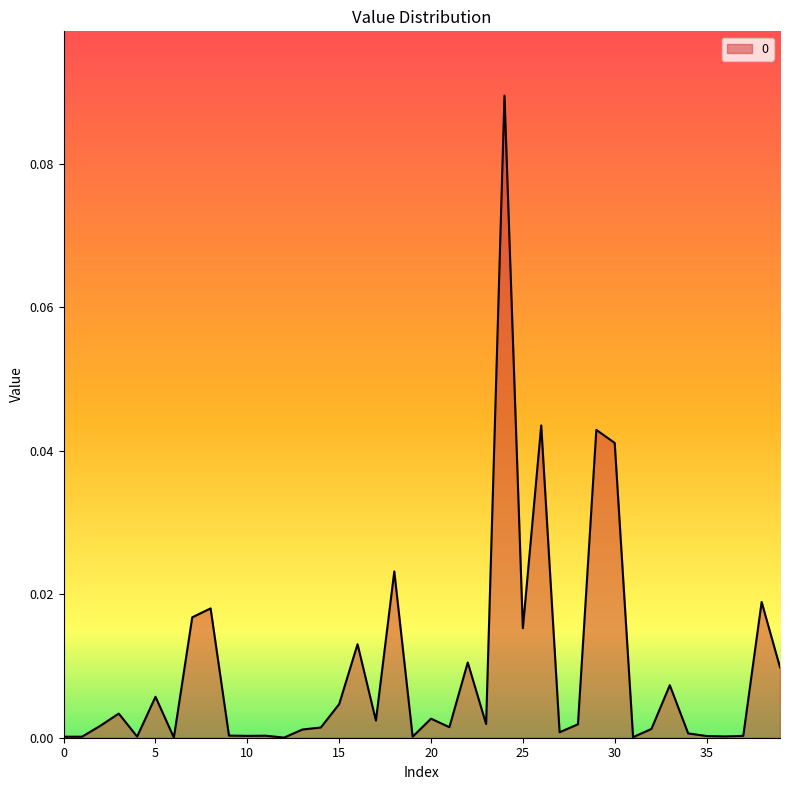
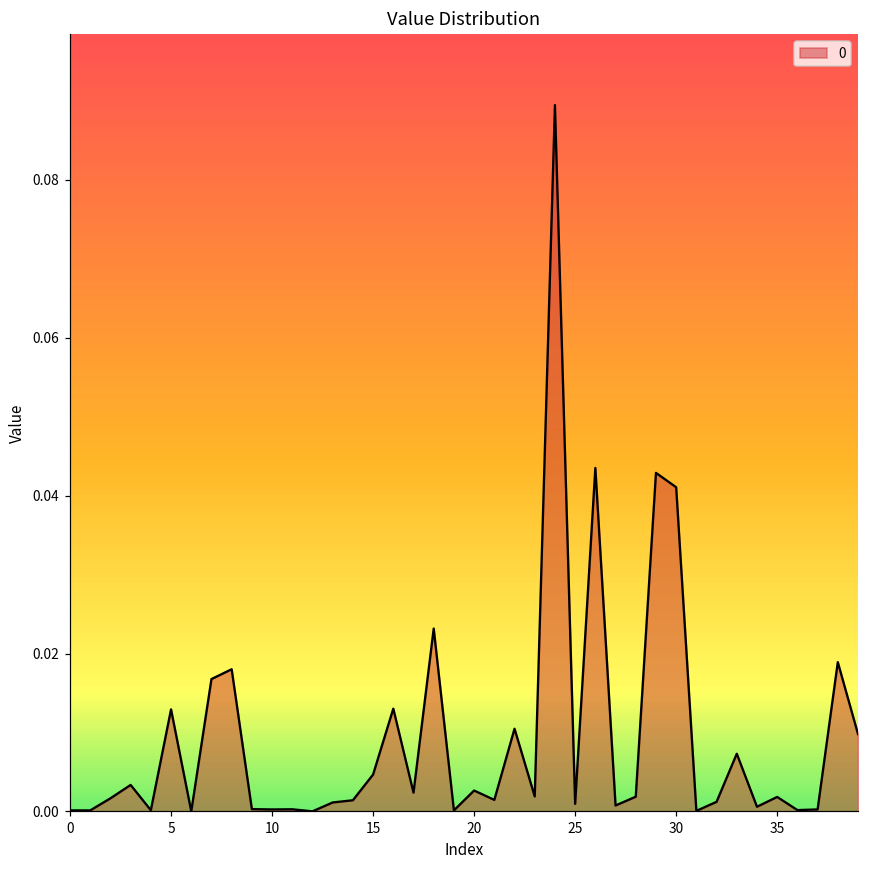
5: 0.006 -> 0.013
25: 0.015 -> 0.001
35: 0.000 -> 0.002
